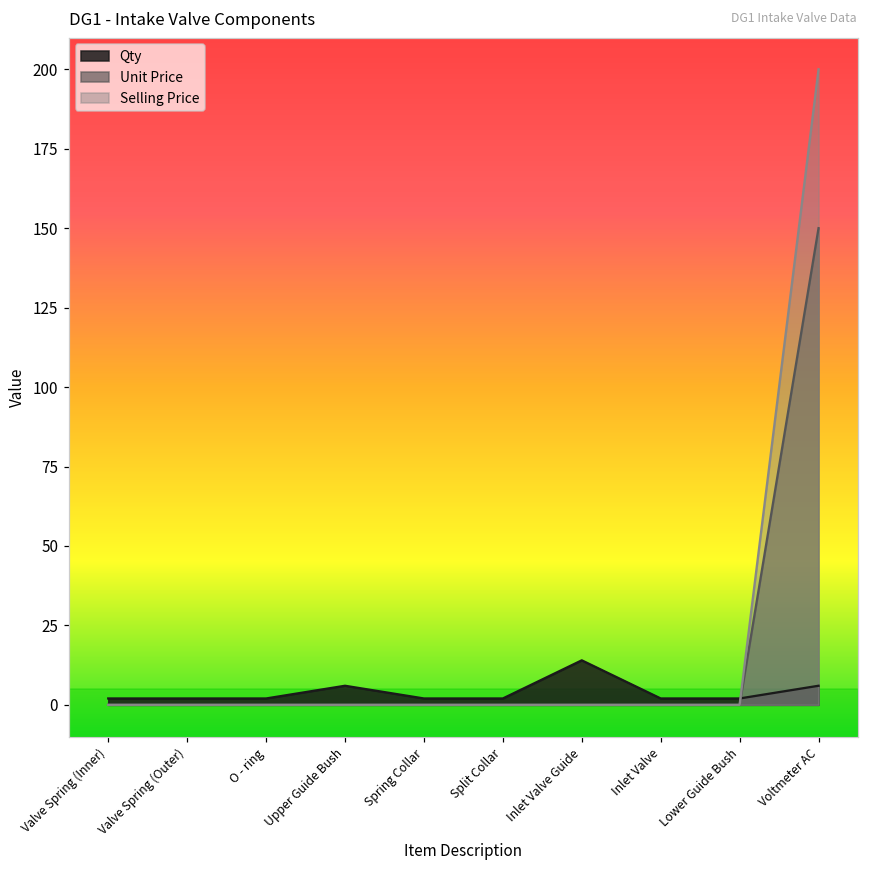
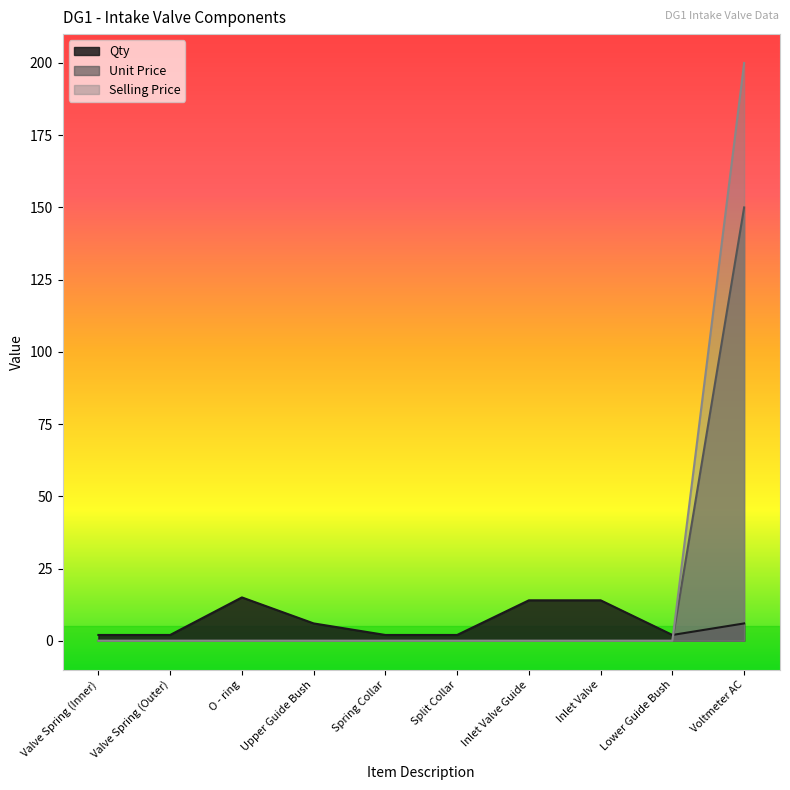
Qty, O - ring: 2 -> 15
Qty, Inlet Valve: 2 -> 14
